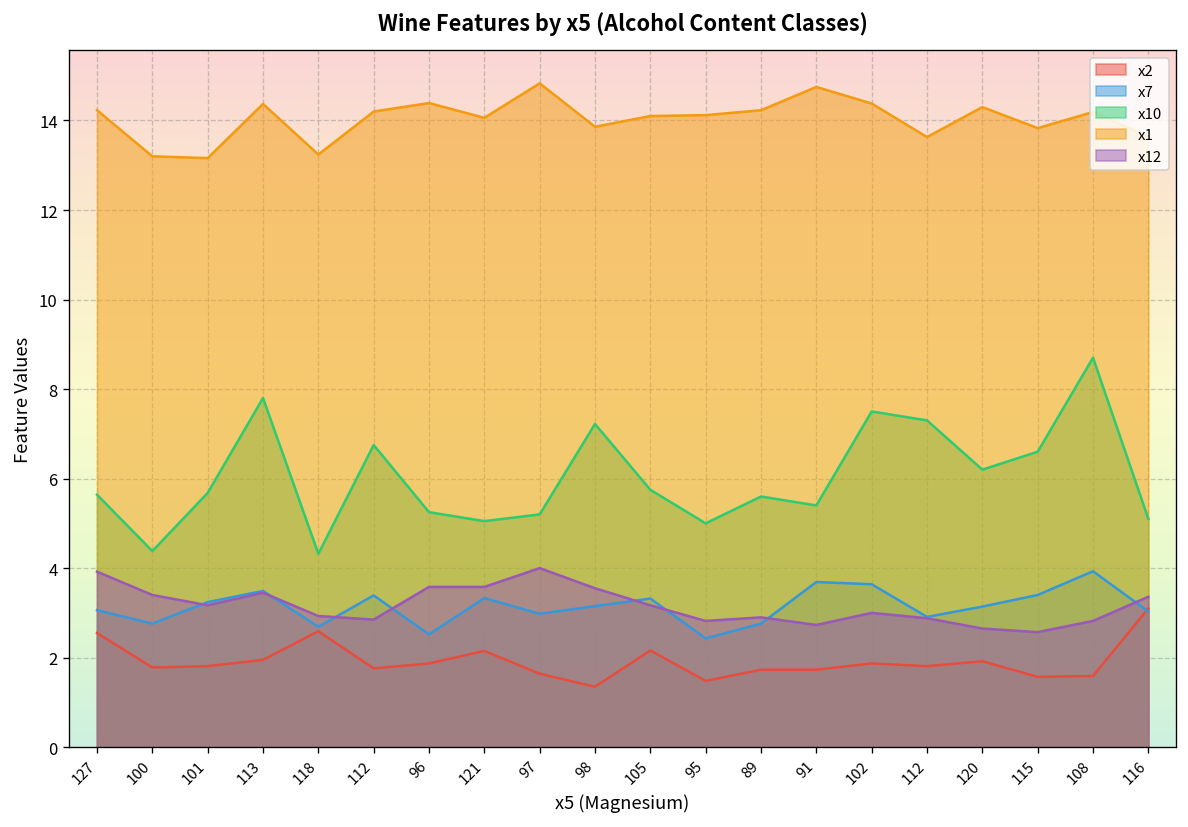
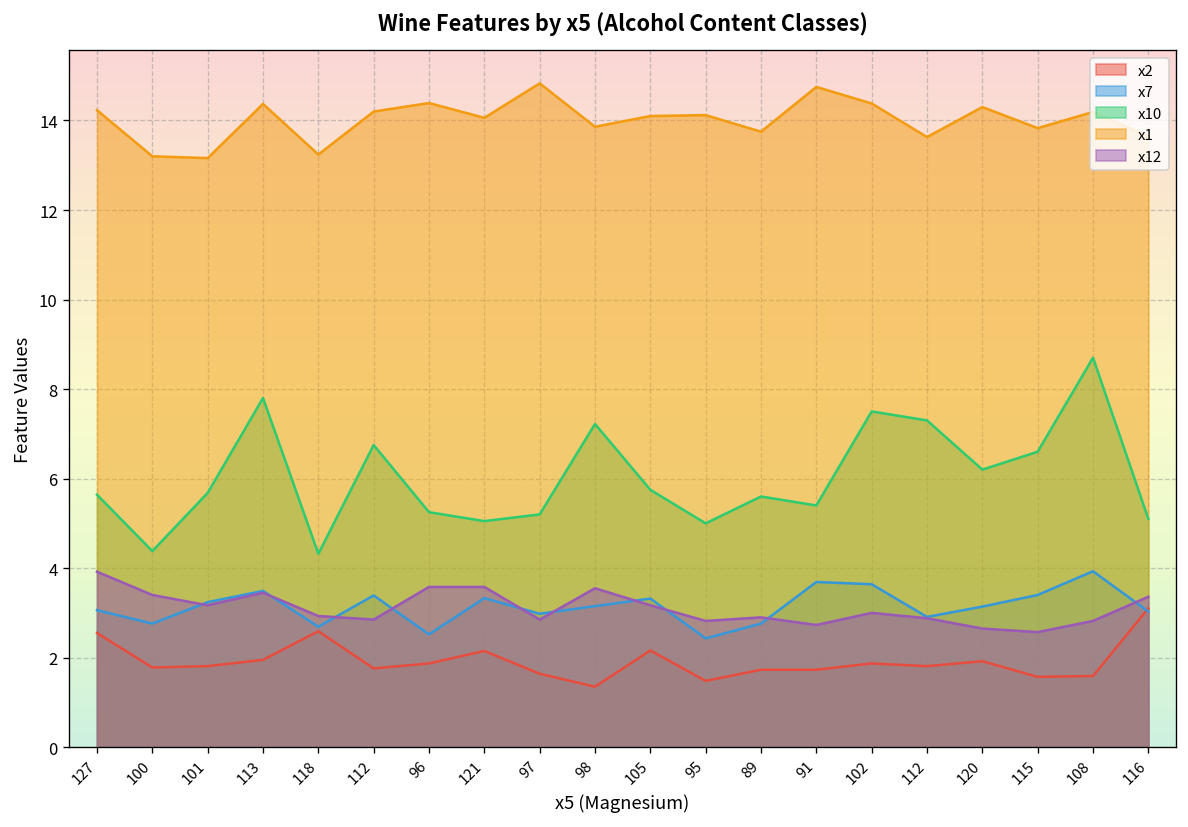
x12, 97: 4.0 -> 2.9
x1, 89: 14.2 -> 13.8
